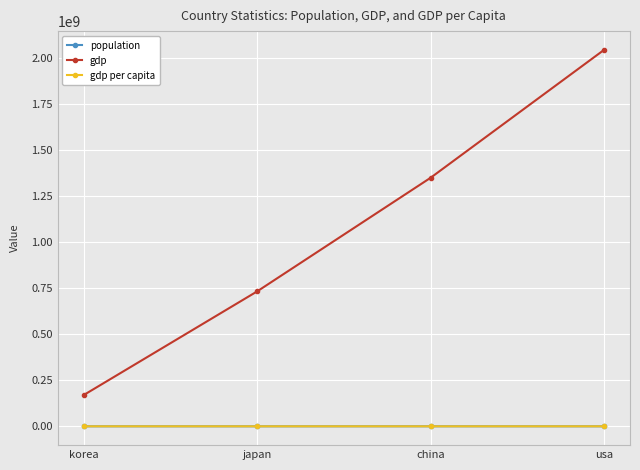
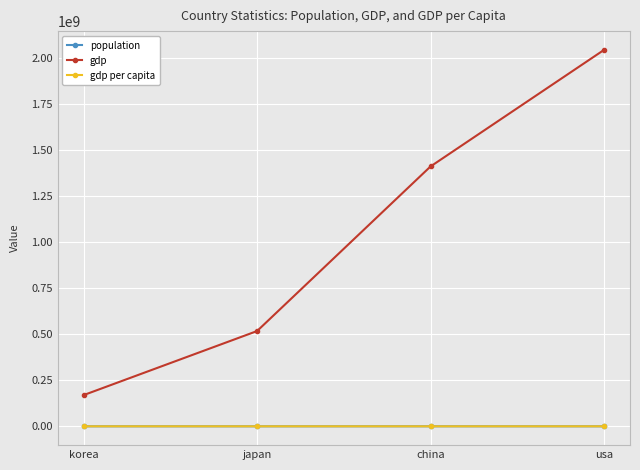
gdp, japan: 730000000 -> 520000000
gdp, china: 1350000000 -> 1410000000
